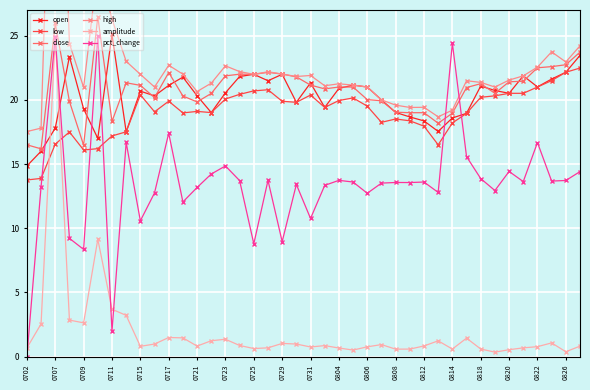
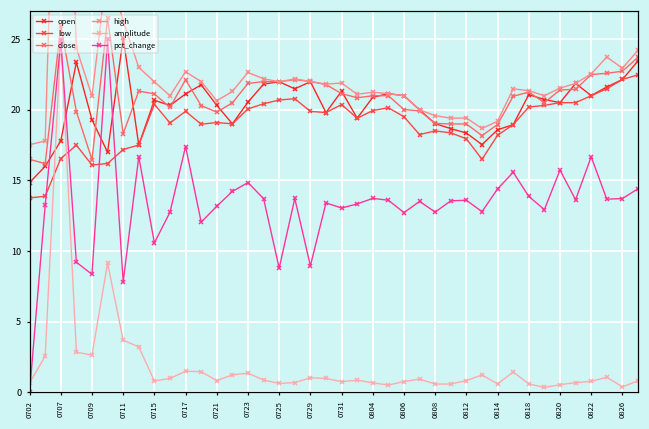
pct_change, 0711: 2.0 -> 7.8
pct_change, 0731: 10.8 -> 13.0
pct_change, 0808: 13.6 -> 12.8
pct_change, 0814: 24.4 -> 14.4
pct_change, 0820: 14.4 -> 15.7
